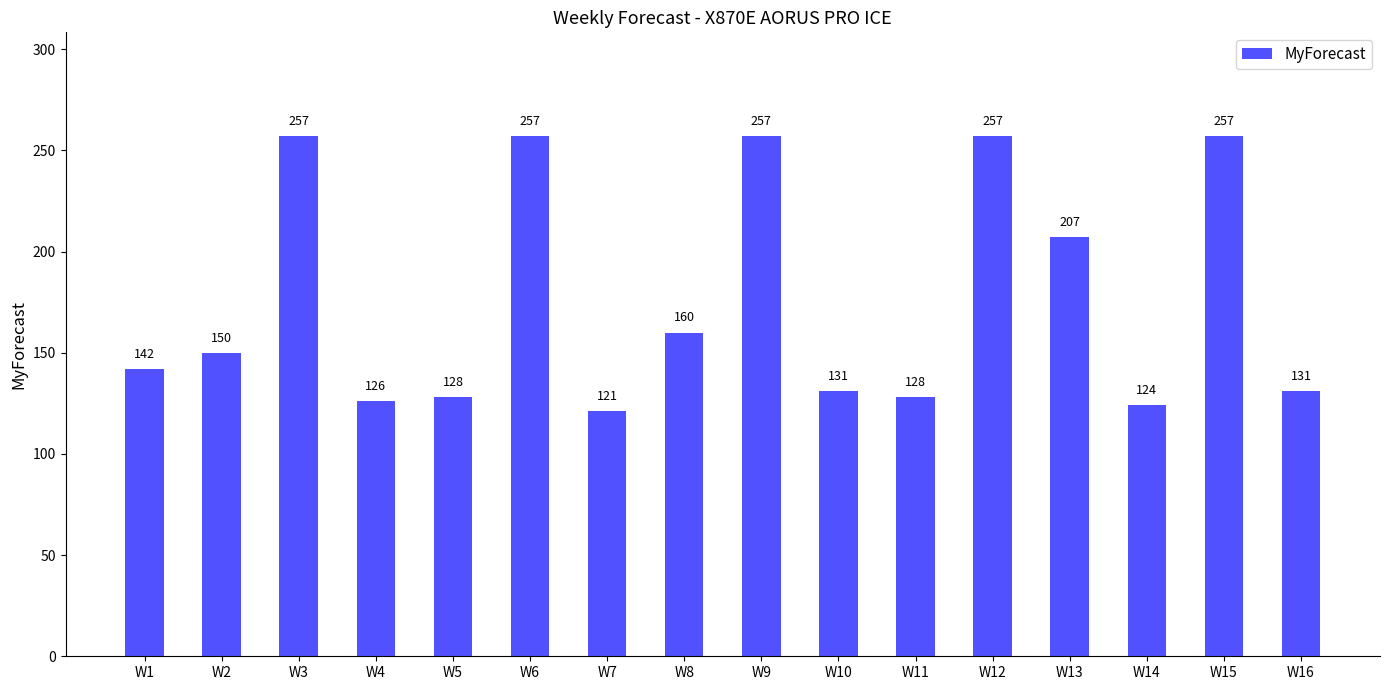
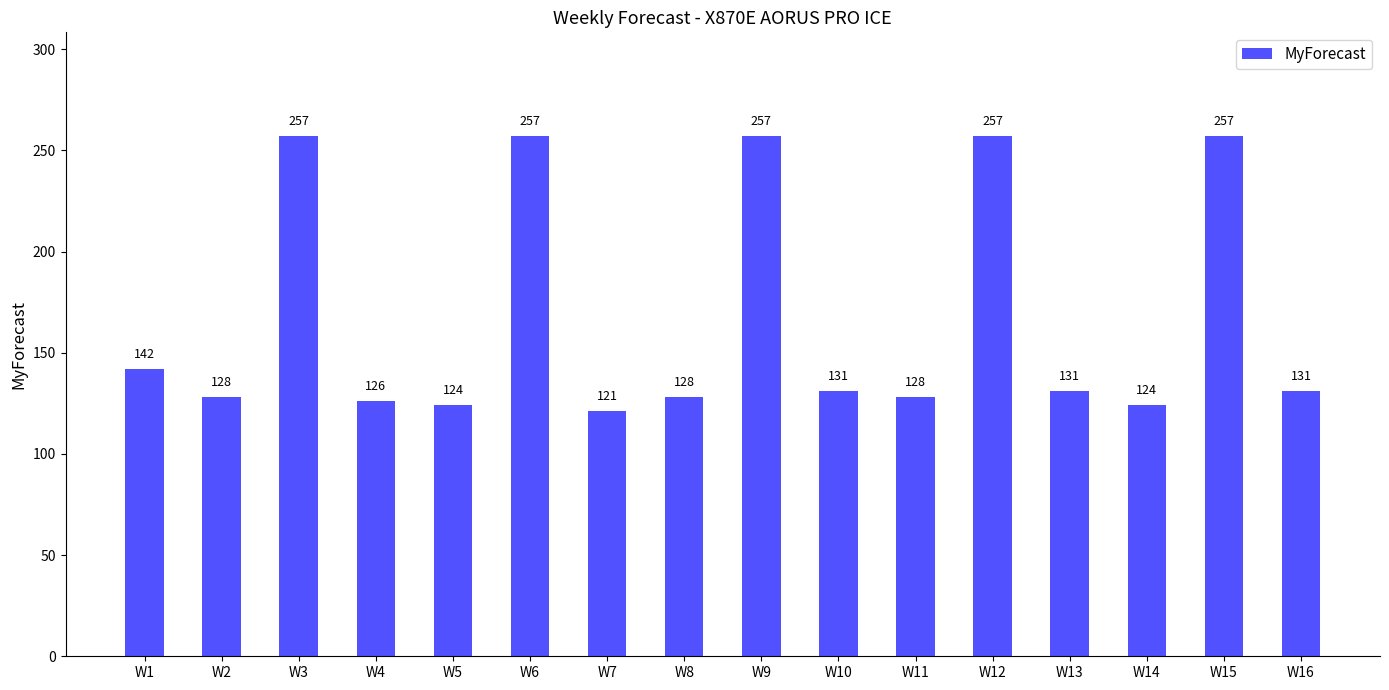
W2: 150 -> 128
W5: 128 -> 124
W8: 160 -> 128
W13: 207 -> 131
